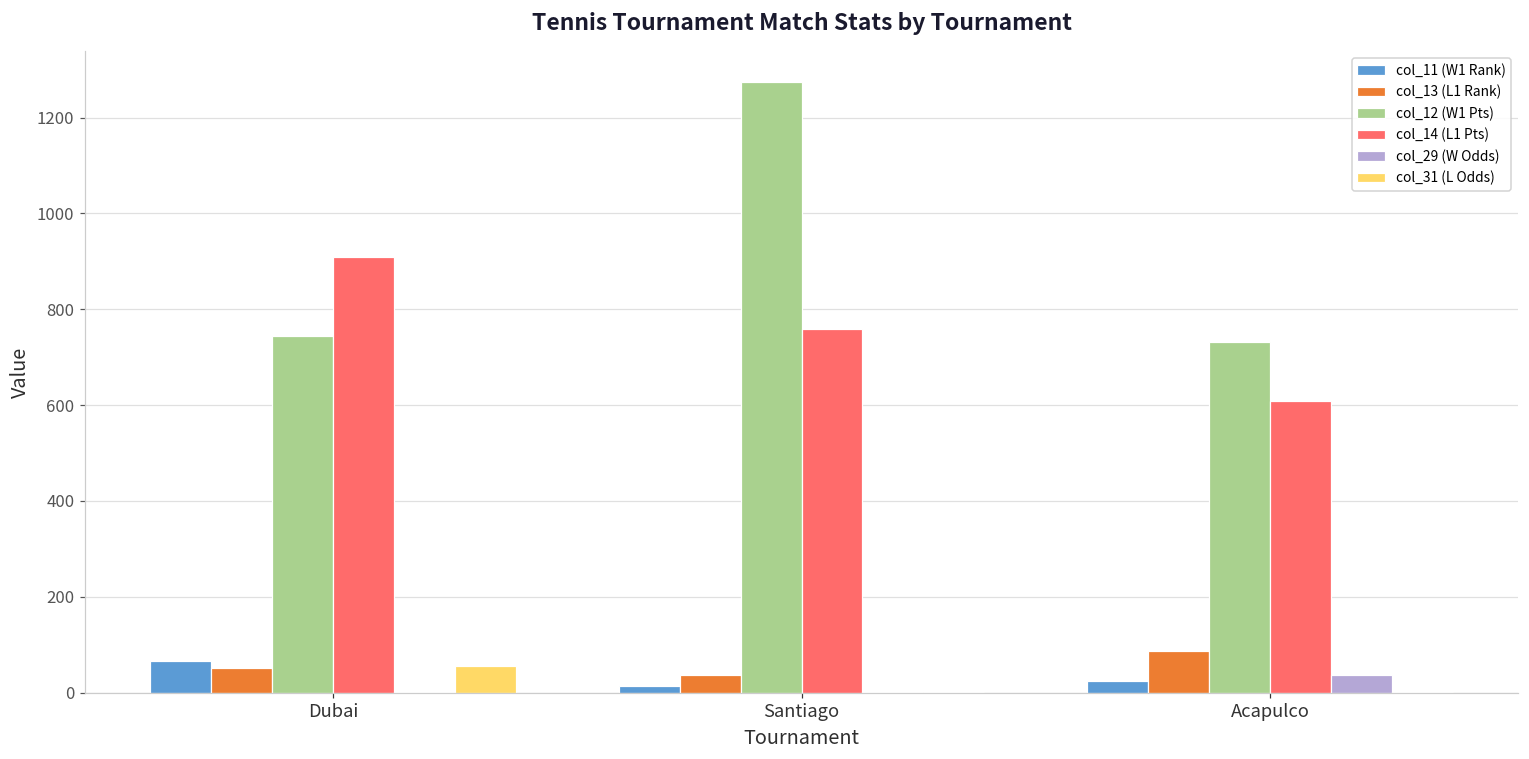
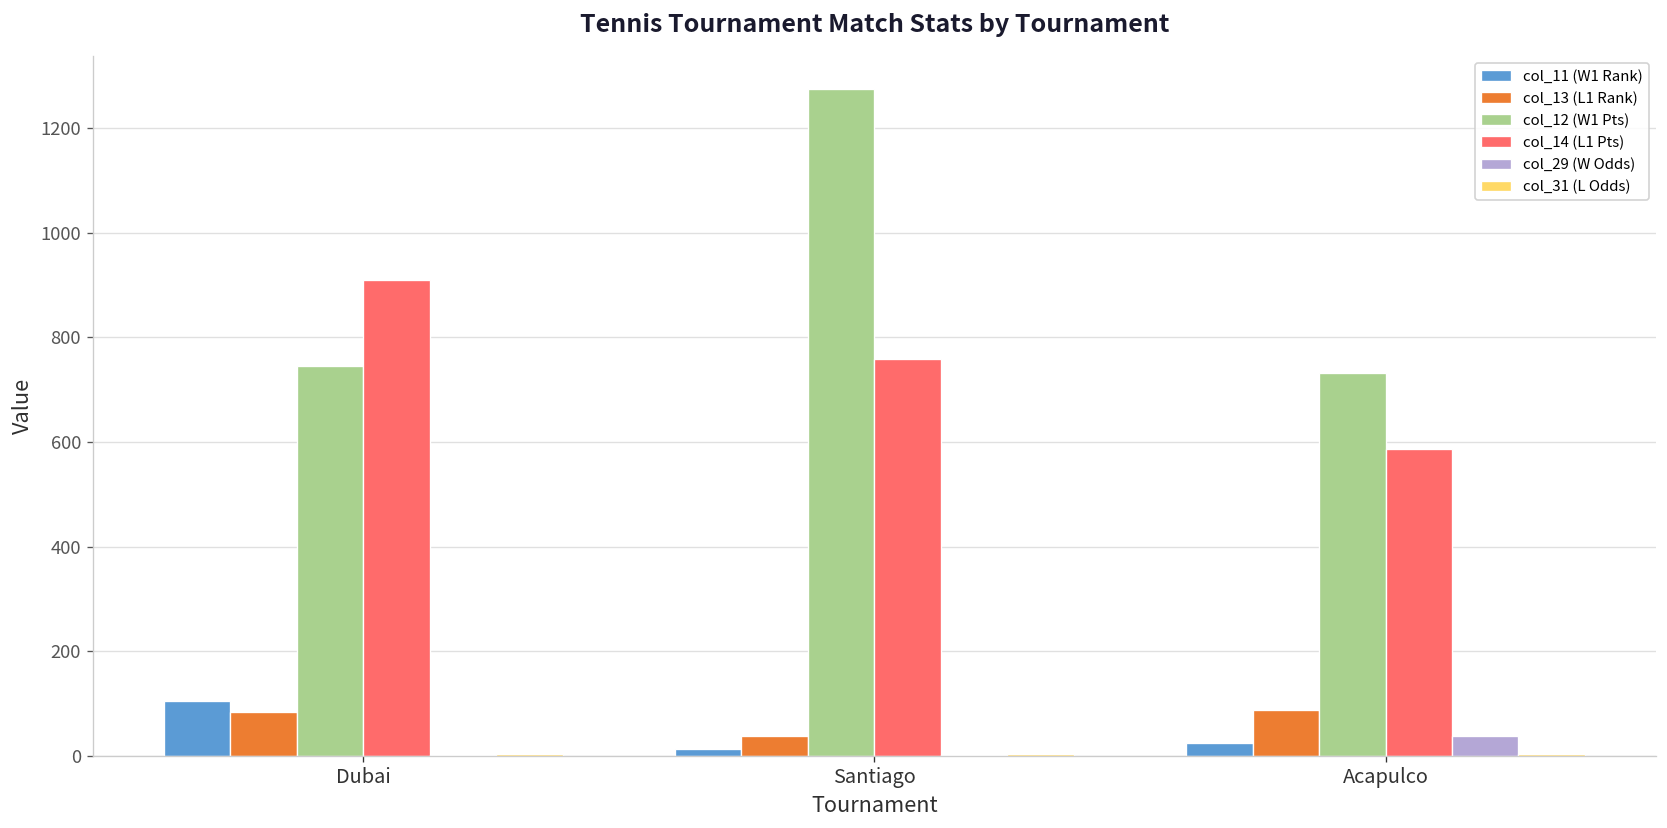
col_11 (W1 Rank), Dubai: 70 -> 100
col_13 (L1 Rank), Dubai: 50 -> 80
col_31 (L Odds), Dubai: 60 -> 0
col_14 (L1 Pts), Acapulco: 610 -> 590
